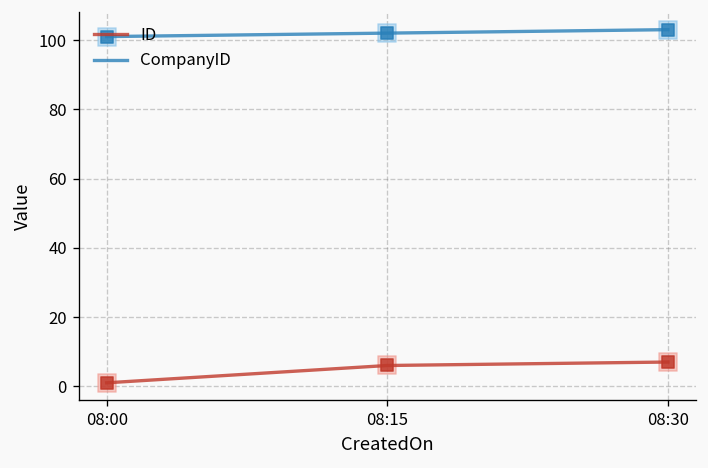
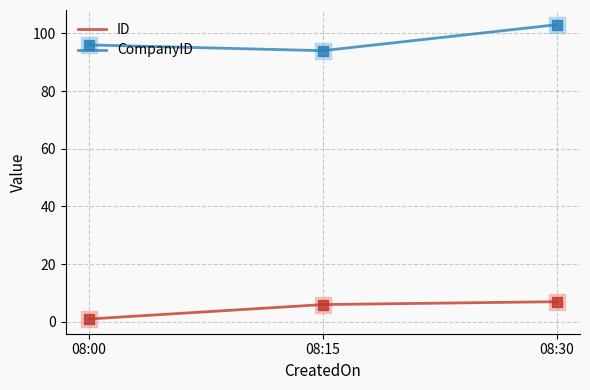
CompanyID, 08:00: 101 -> 96
CompanyID, 08:15: 102 -> 94
